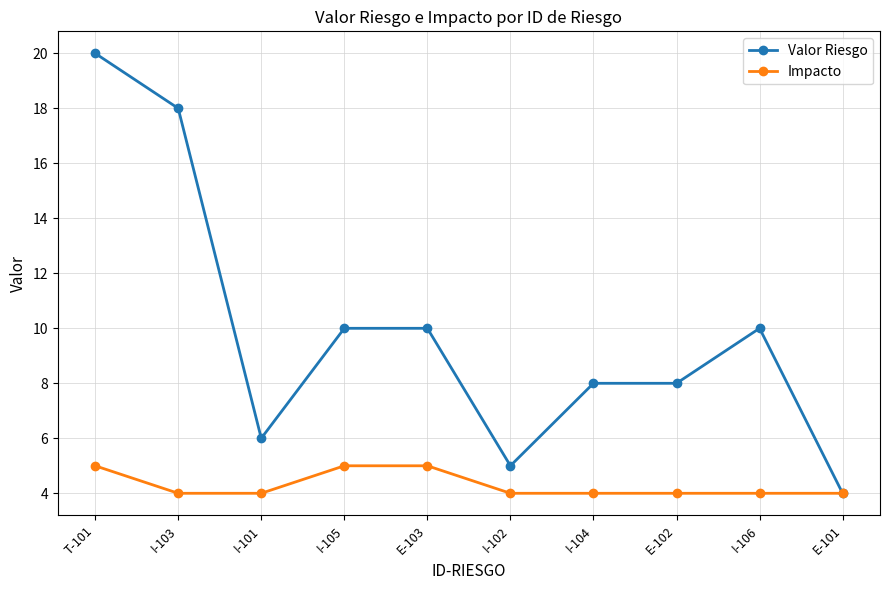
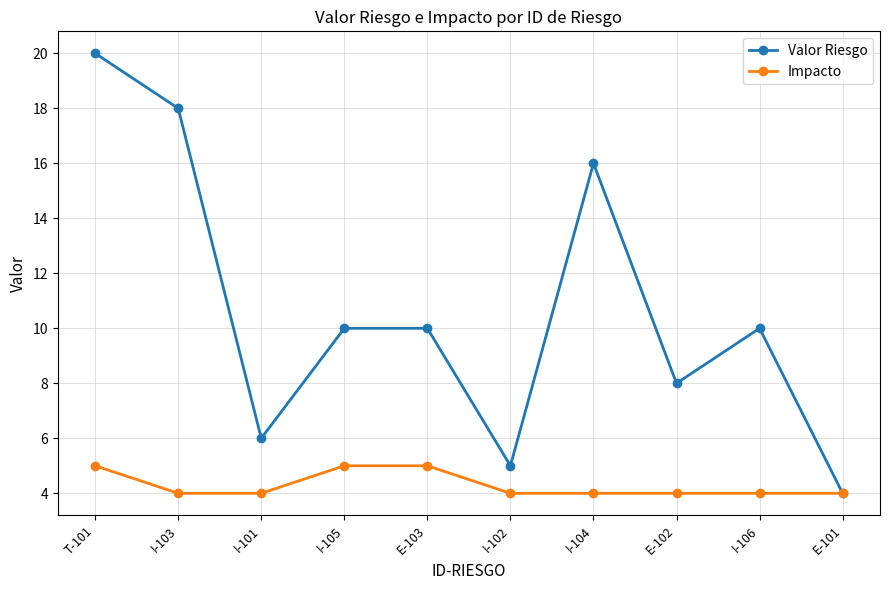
Valor Riesgo, I-104: 8 -> 16
